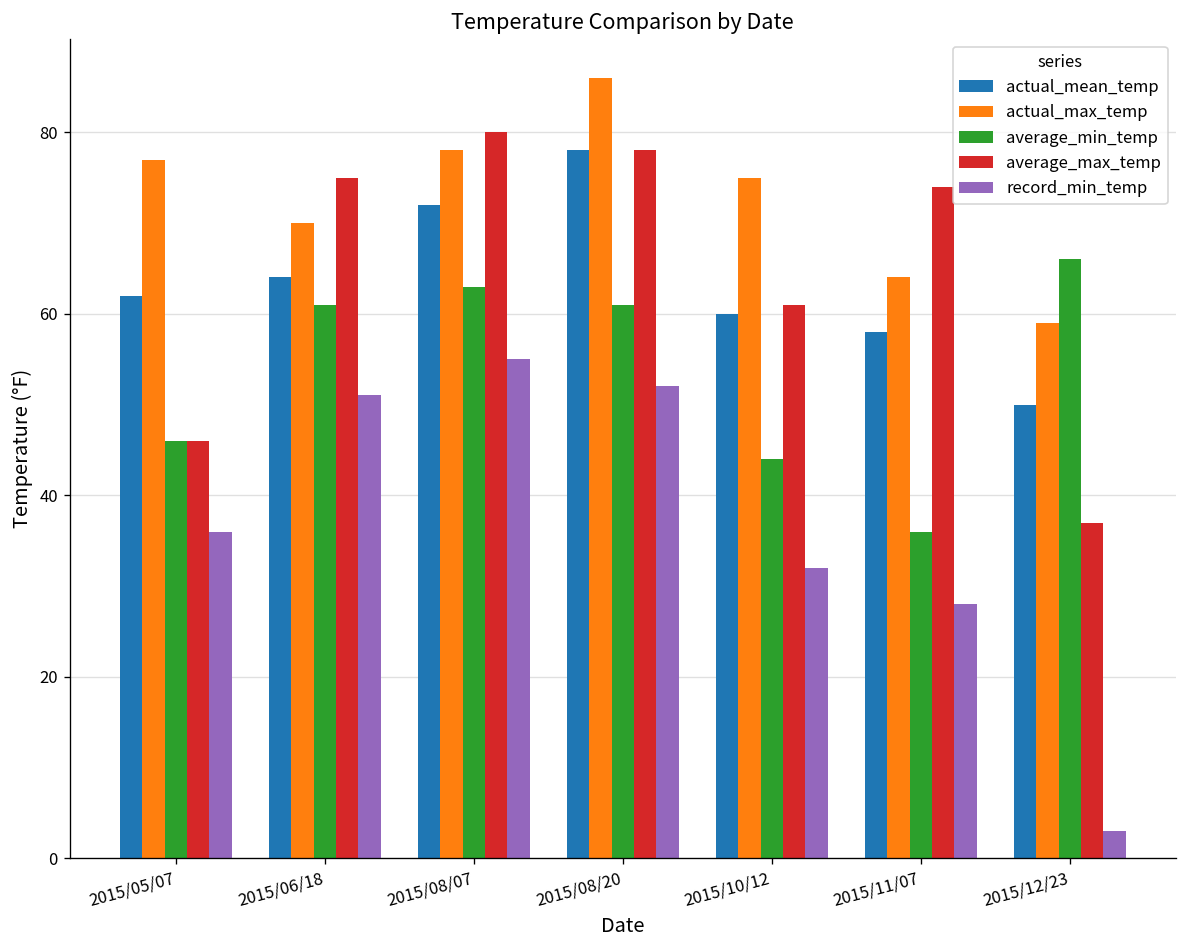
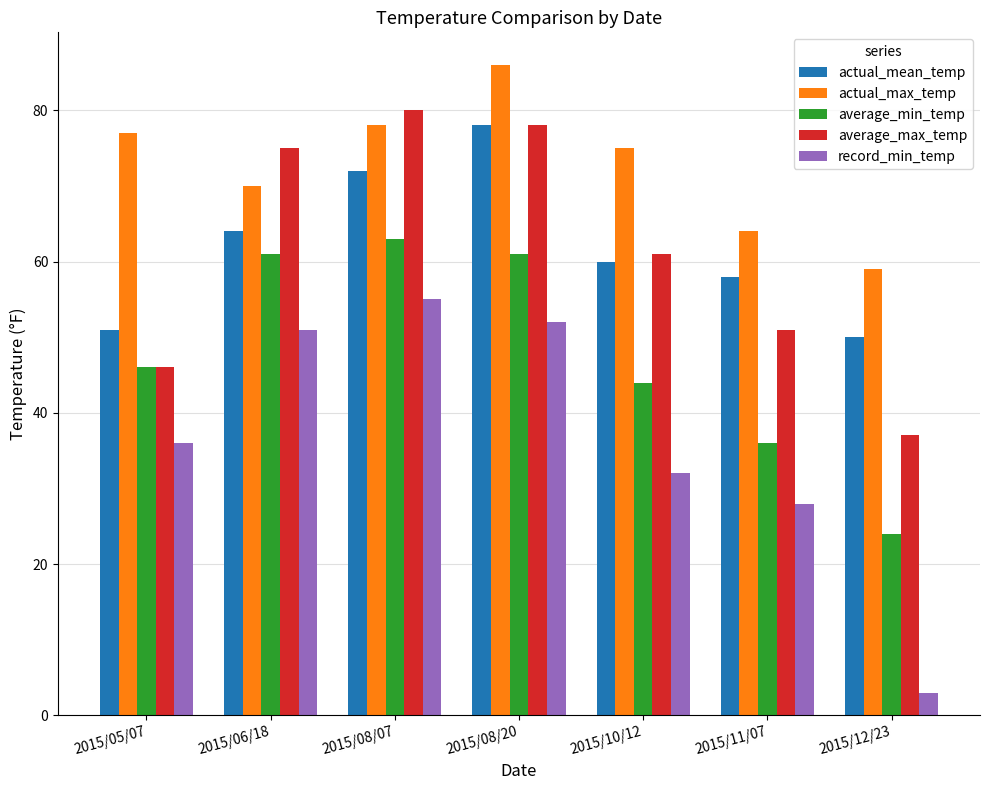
actual_mean_temp, 2015/05/07: 62 -> 51
average_max_temp, 2015/11/07: 74 -> 51
average_min_temp, 2015/12/23: 66 -> 24
